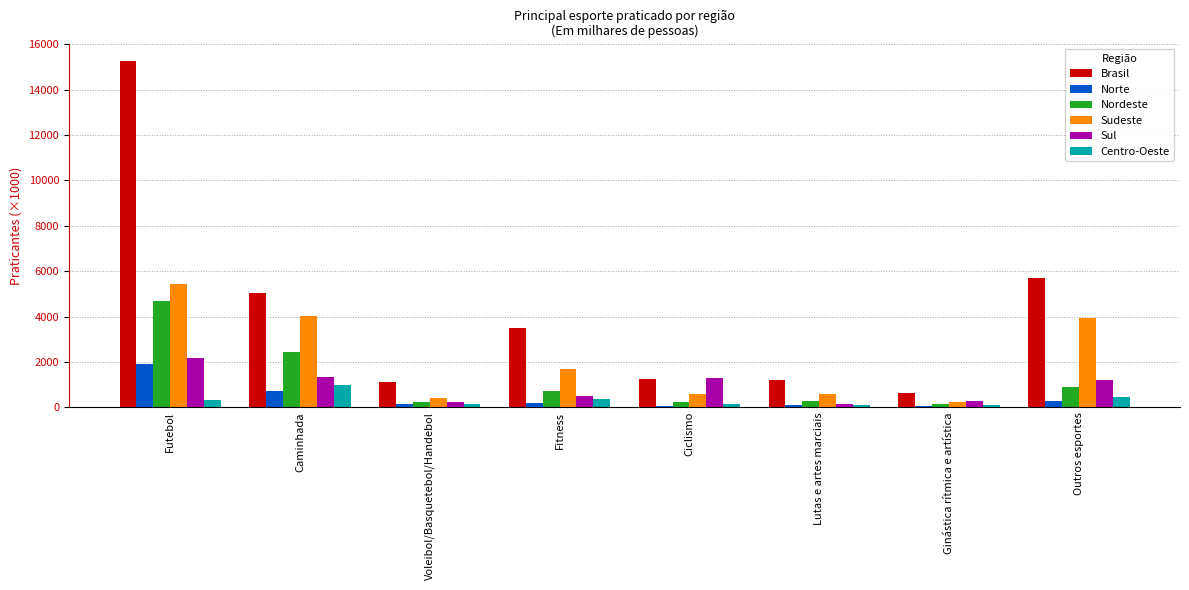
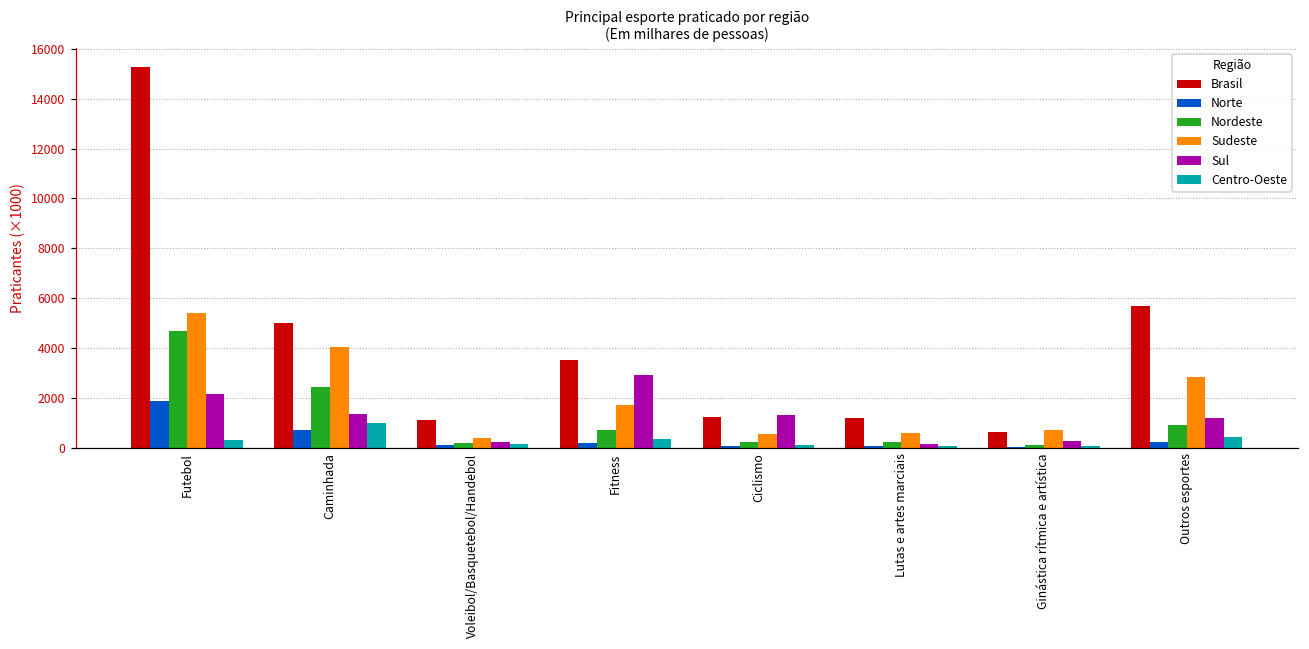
Sul, Fitness: 500 -> 2900
Sudeste, Ginástica rítmica e artística: 200 -> 700
Sudeste, Outros esportes: 3900 -> 2900
